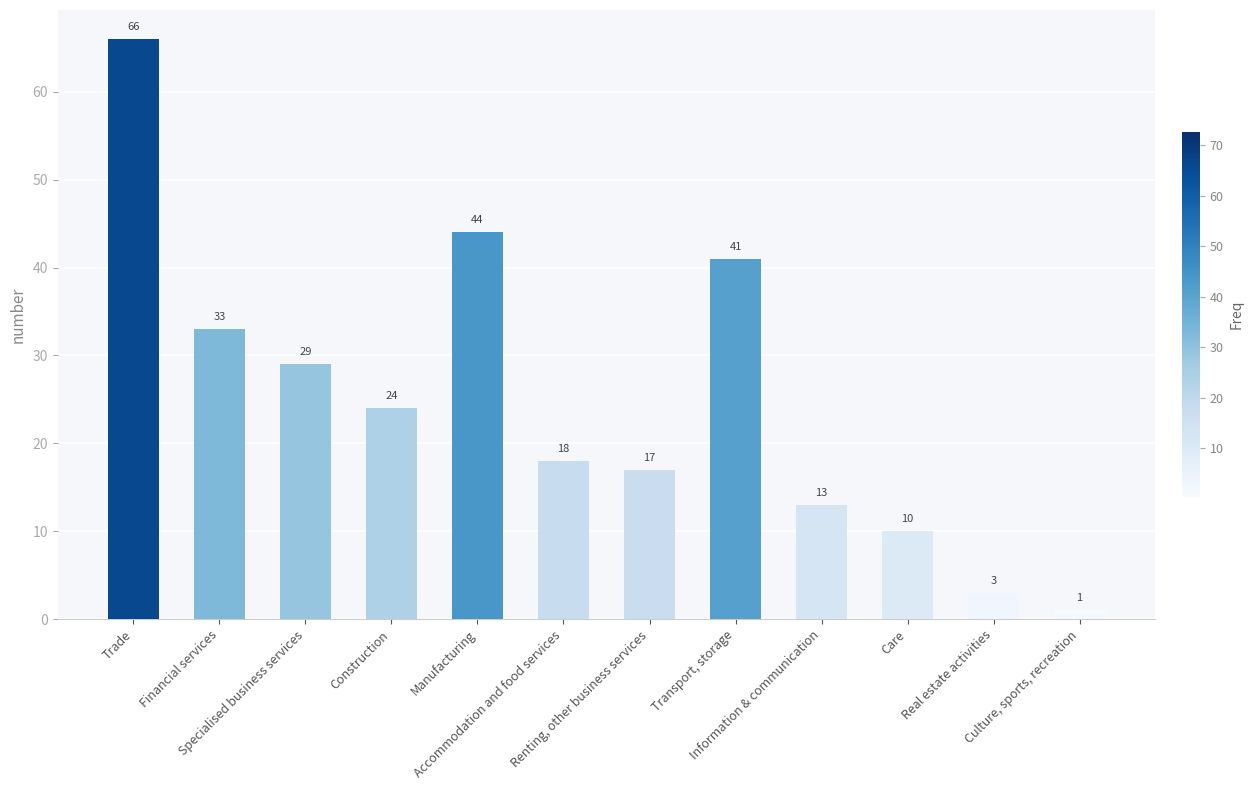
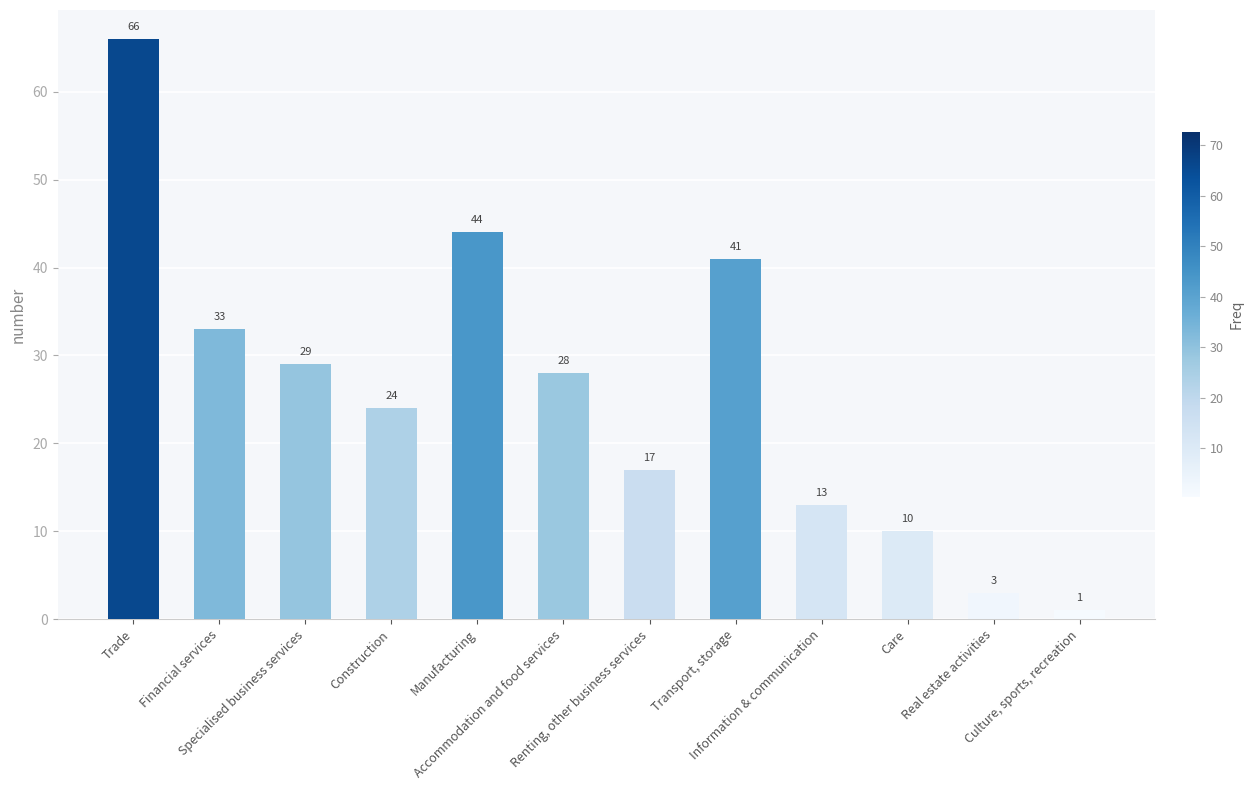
Accommodation and food services: 18 -> 28
